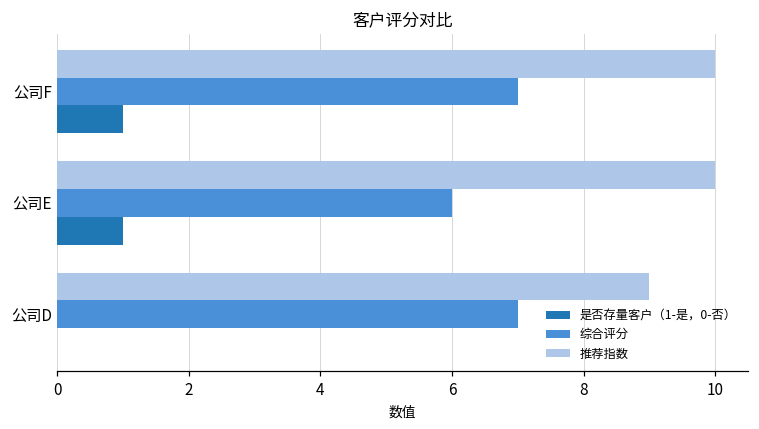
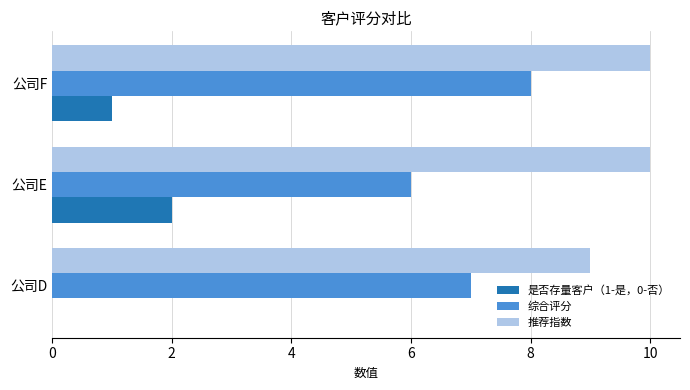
综合评分, 公司F: 7 -> 8
是否存量客户（1-是，0-否）, 公司E: 1 -> 2
